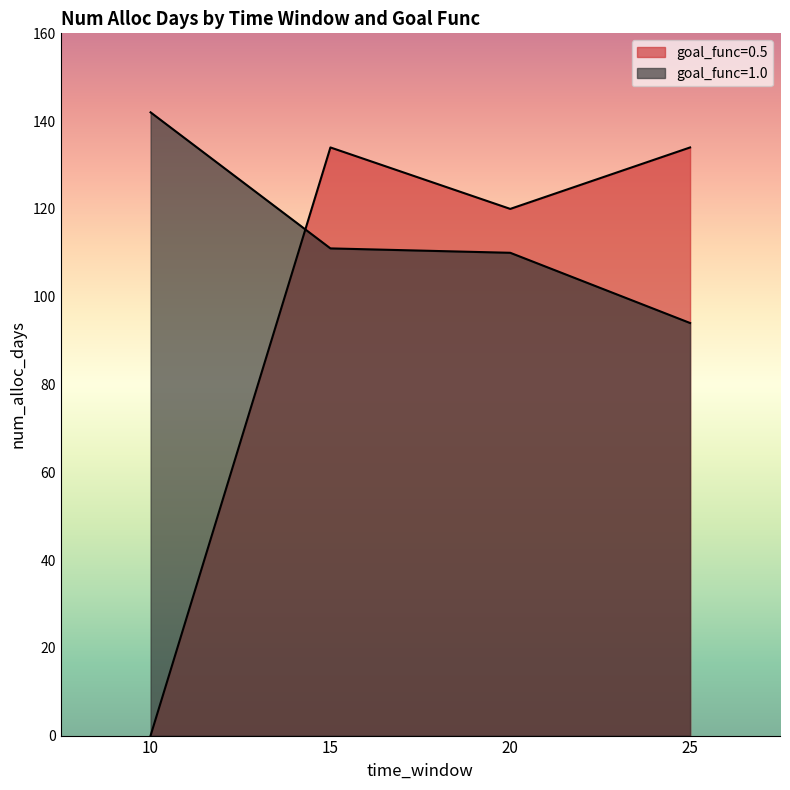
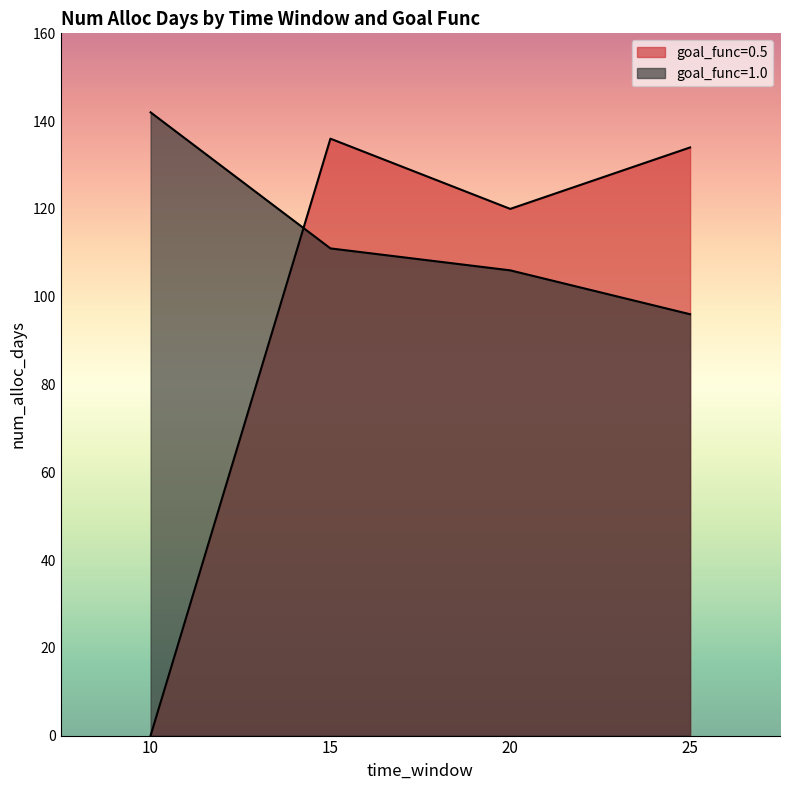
goal_func=0.5, 15: 134 -> 136
goal_func=1.0, 20: 110 -> 106
goal_func=1.0, 25: 94 -> 96
